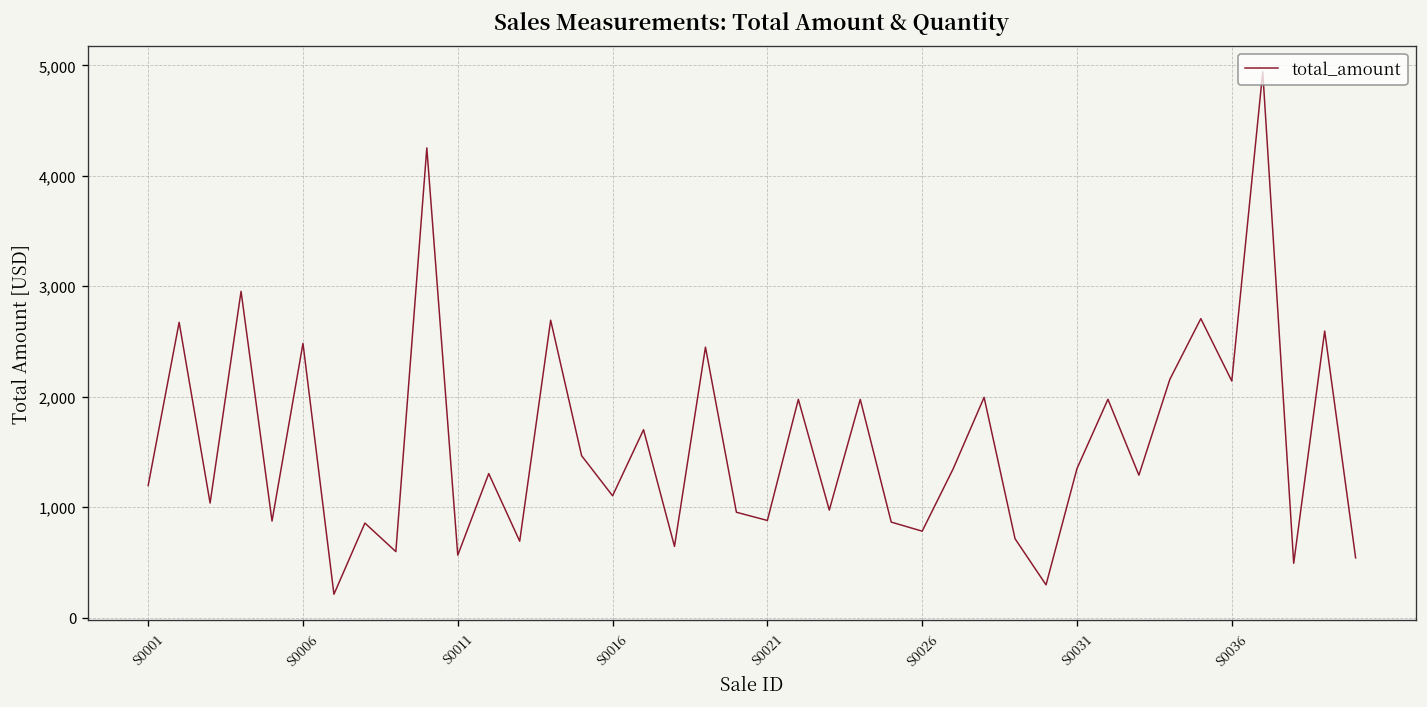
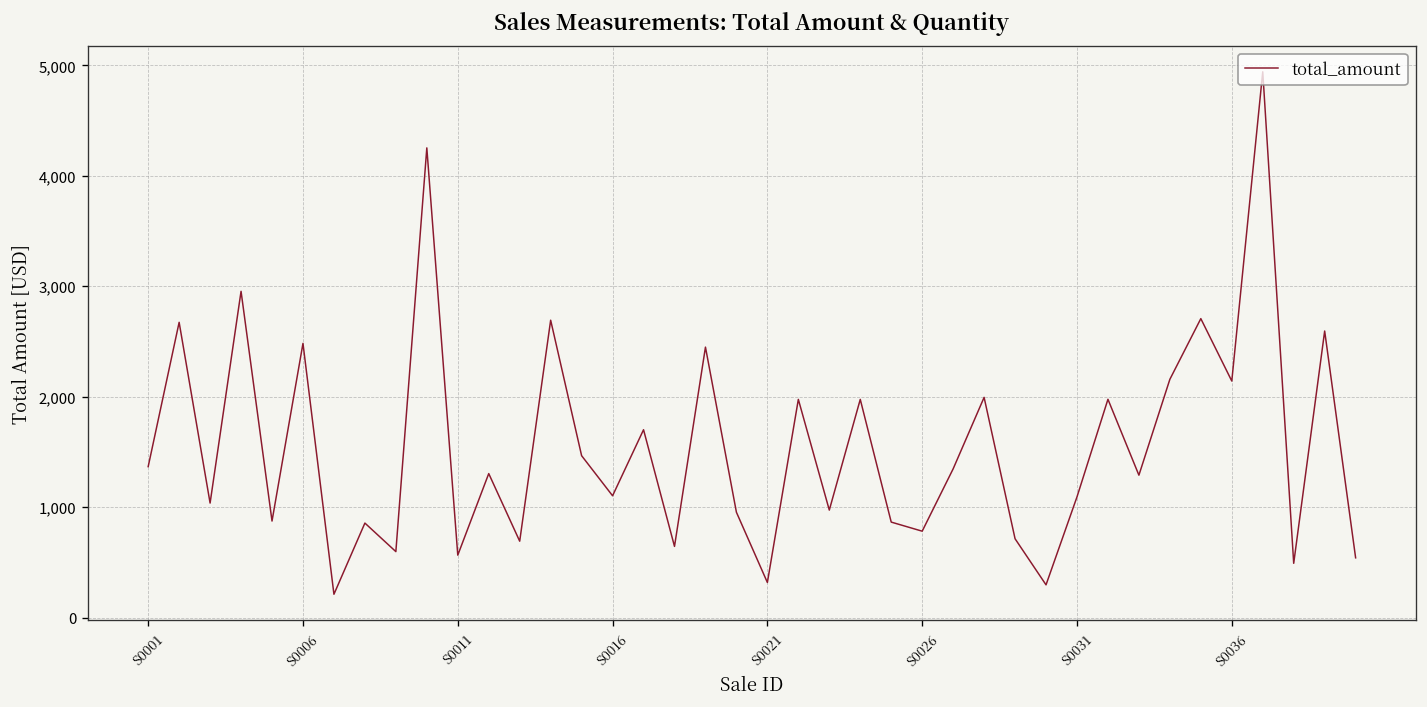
S0001: 1,200 -> 1,400
S0021: 900 -> 300
S0031: 1,300 -> 1,100
